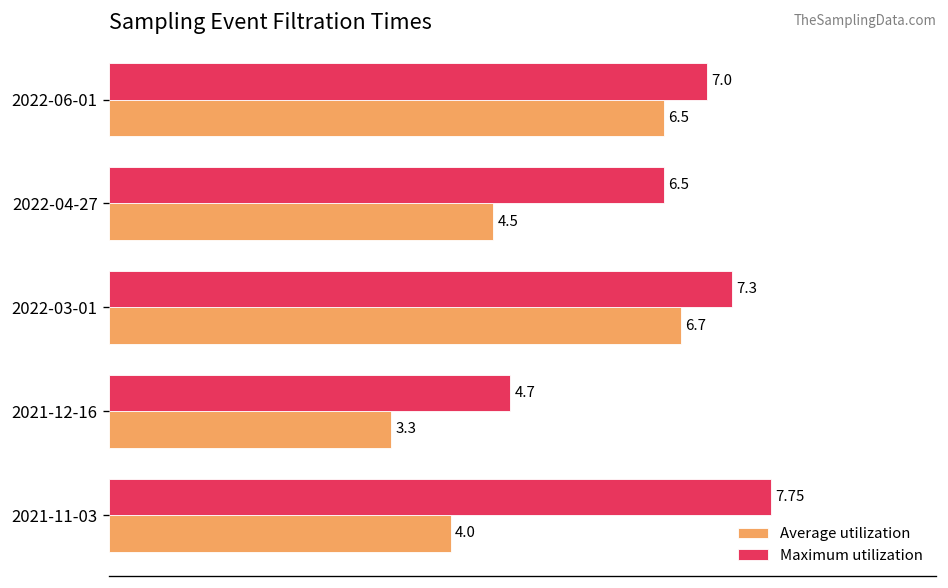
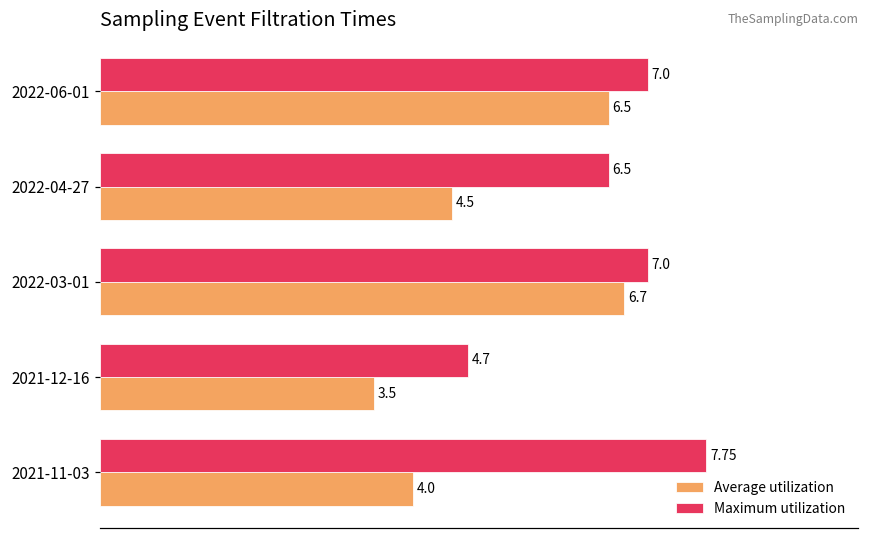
Maximum utilization, 2022-03-01: 7.3 -> 7.0
Average utilization, 2021-12-16: 3.3 -> 3.5
